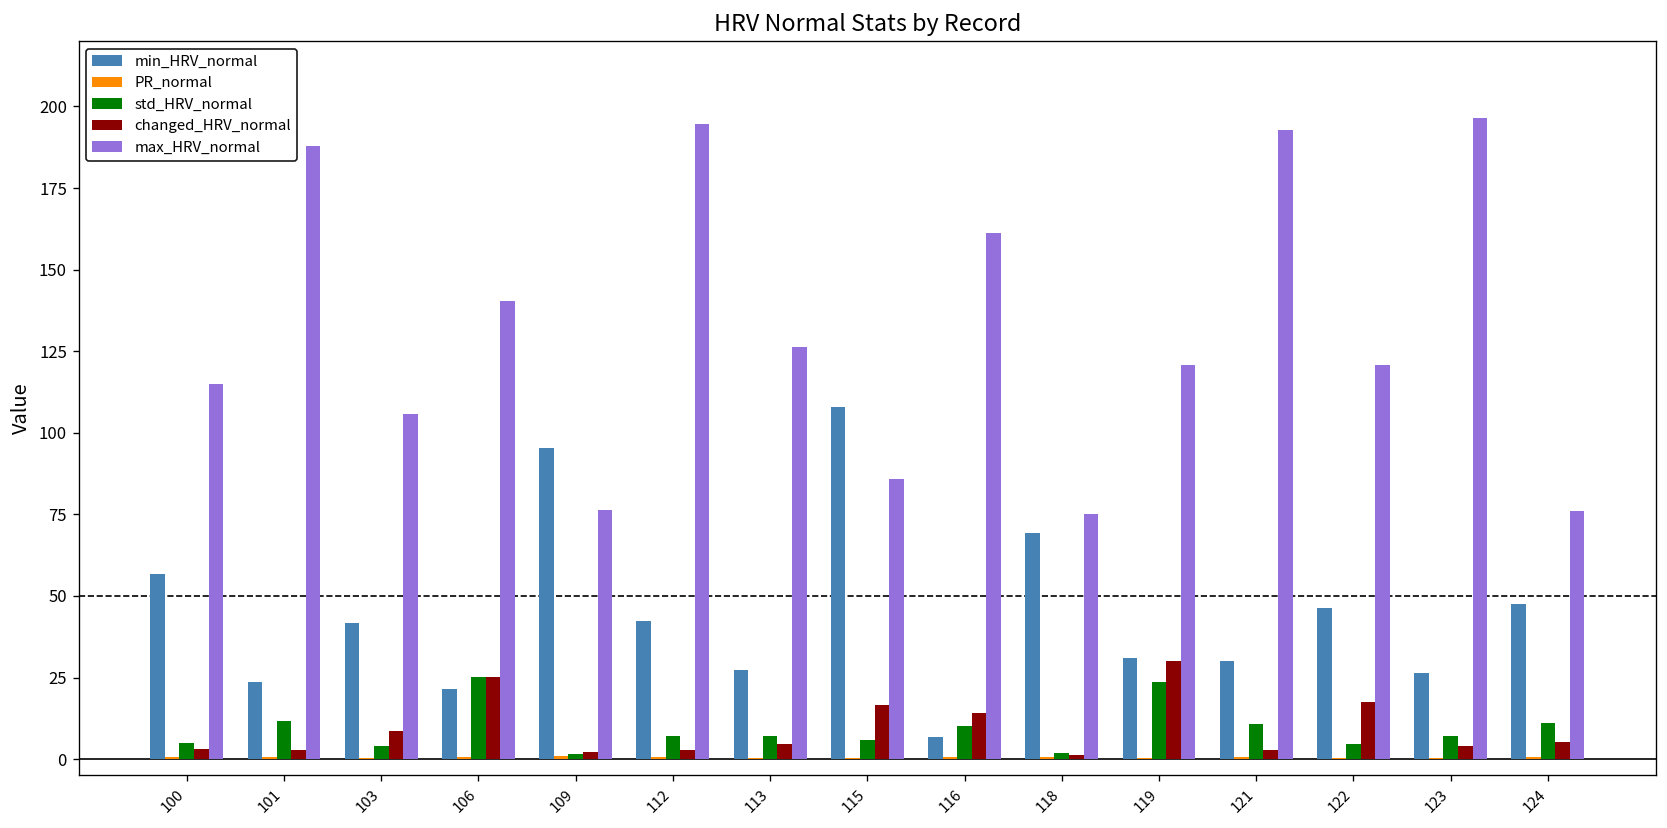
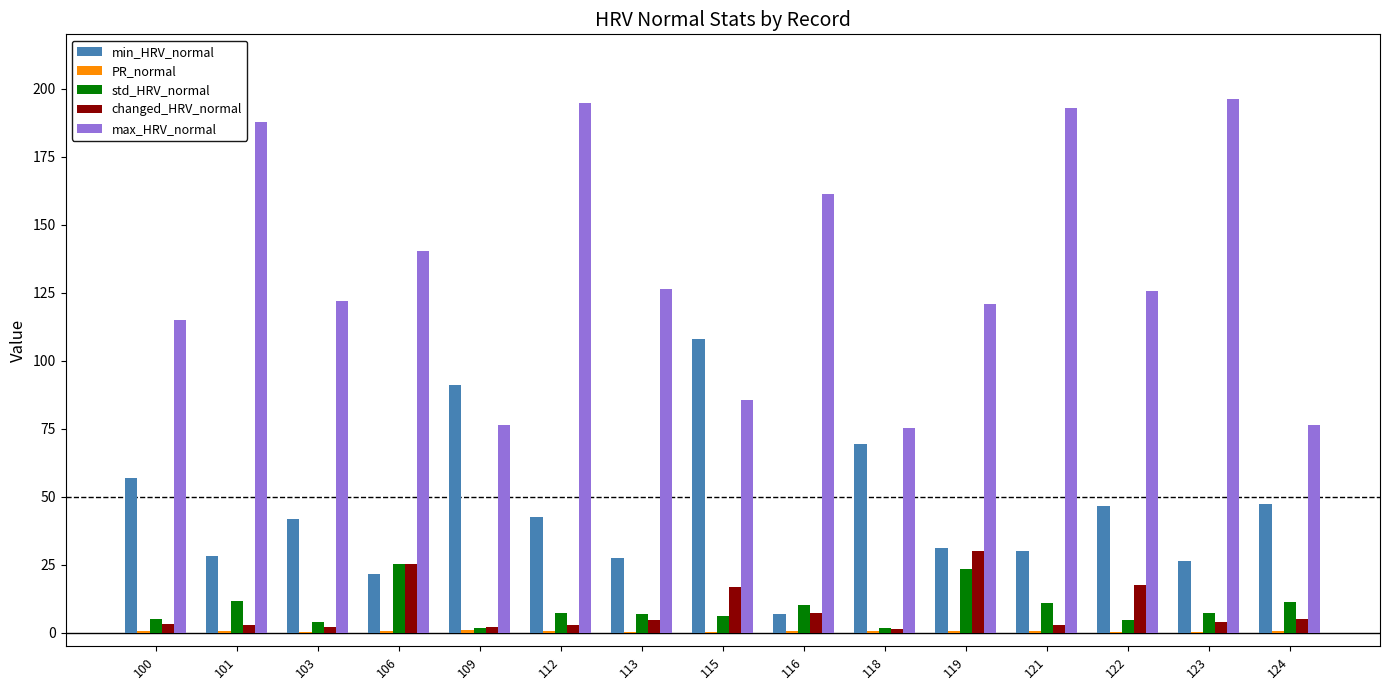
min_HRV_normal, 101: 24 -> 28
changed_HRV_normal, 103: 9 -> 2
max_HRV_normal, 103: 106 -> 122
min_HRV_normal, 109: 95 -> 91
changed_HRV_normal, 116: 14 -> 7
max_HRV_normal, 122: 121 -> 126
